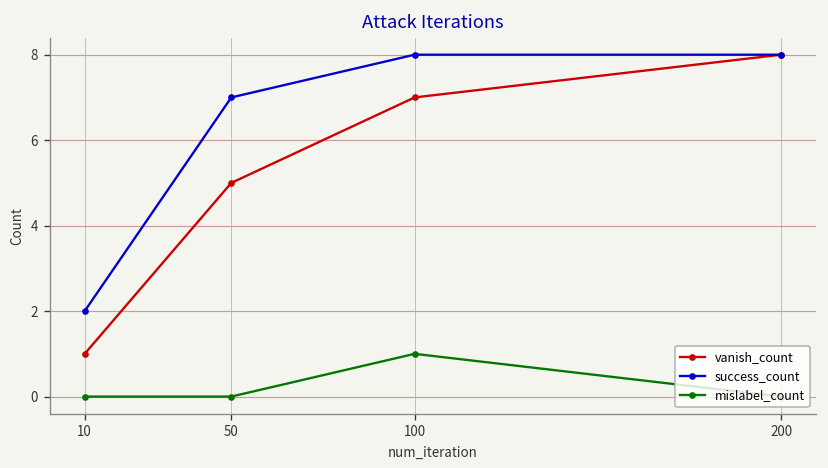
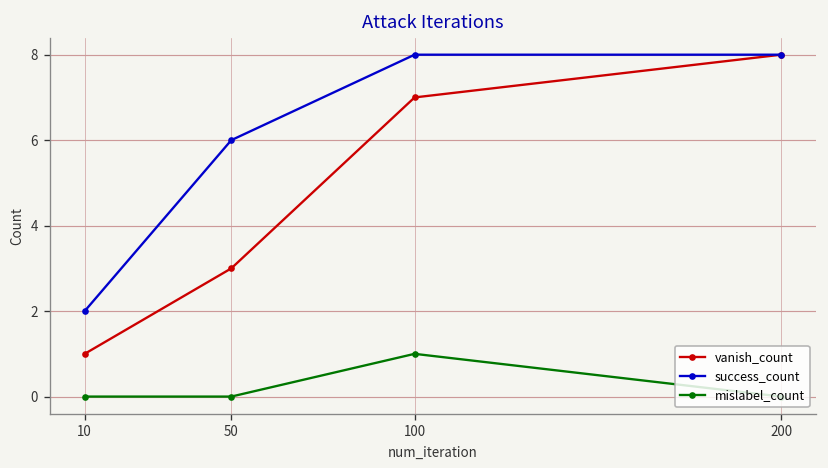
vanish_count, 50: 5 -> 3
success_count, 50: 7 -> 6
